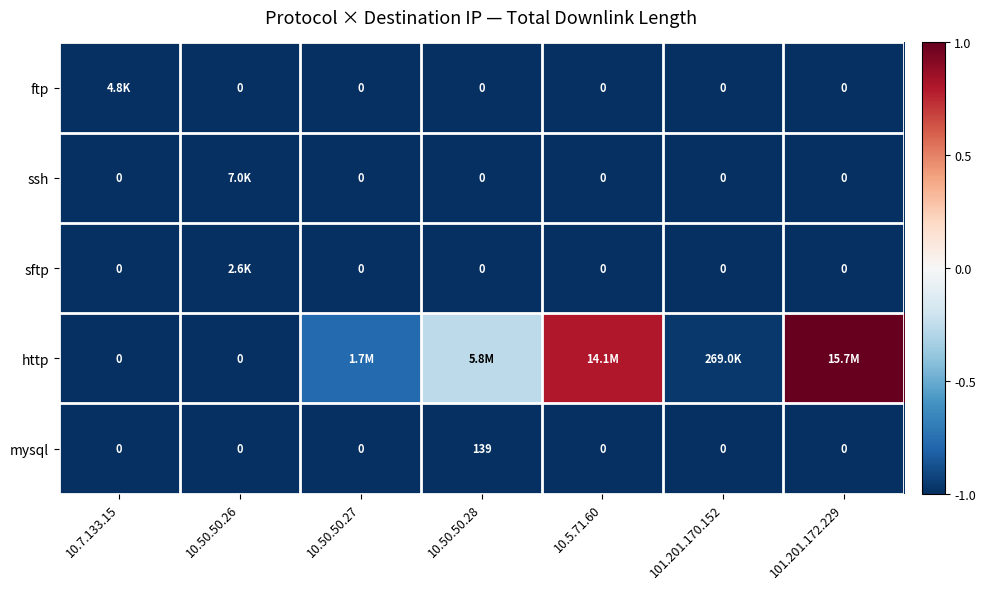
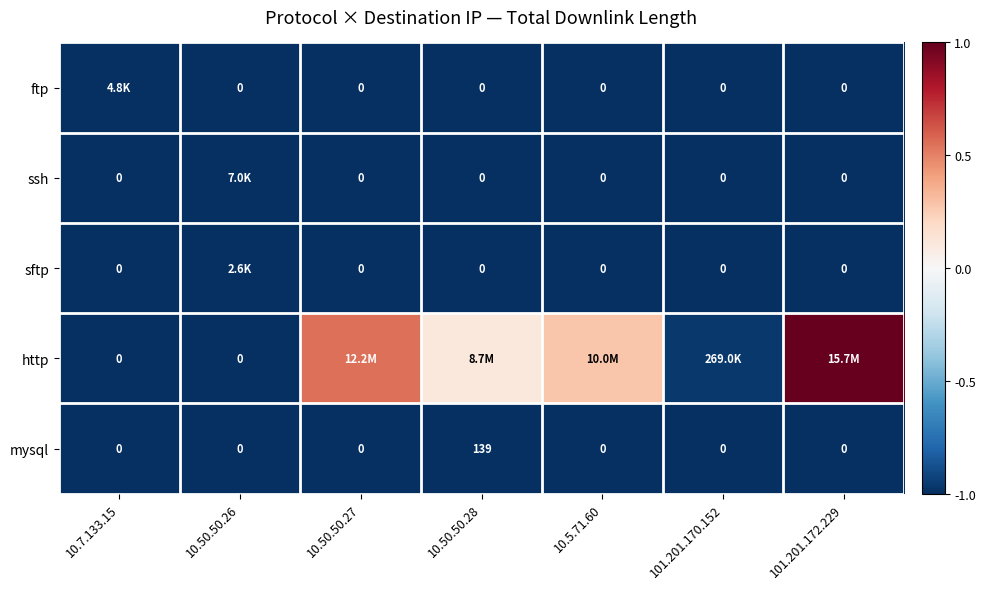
http, 10.50.50.27: 1.7M -> 12.2M
http, 10.50.50.28: 5.8M -> 8.7M
http, 10.5.71.60: 14.1M -> 10.0M
